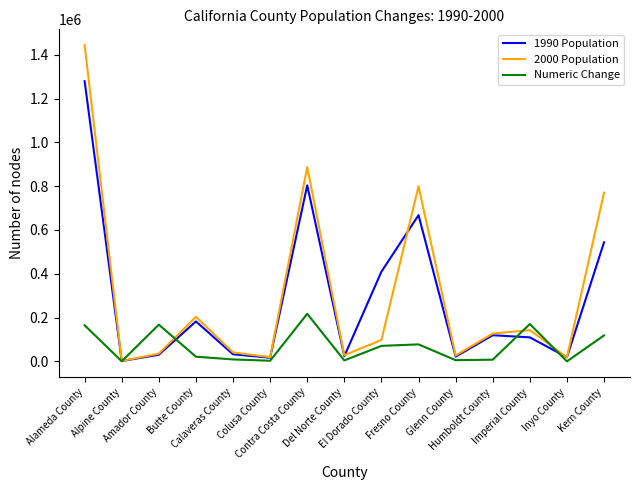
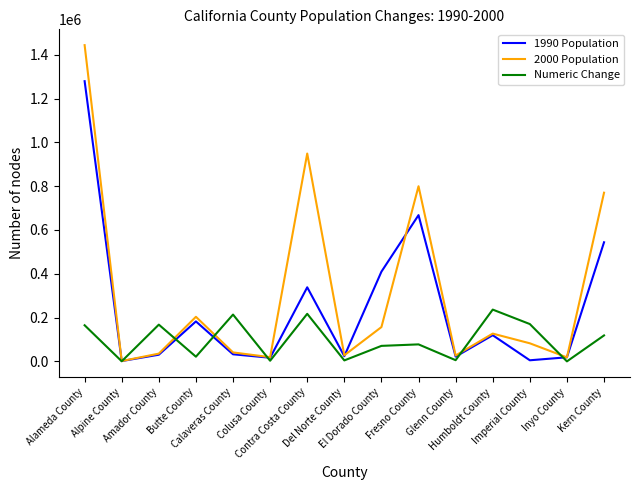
Numeric Change, Calaveras County: 10000 -> 210000
1990 Population, Contra Costa County: 800000 -> 340000
2000 Population, Contra Costa County: 890000 -> 950000
2000 Population, El Dorado County: 100000 -> 160000
Numeric Change, Humboldt County: 10000 -> 240000
1990 Population, Imperial County: 110000 -> 0
2000 Population, Imperial County: 140000 -> 80000
